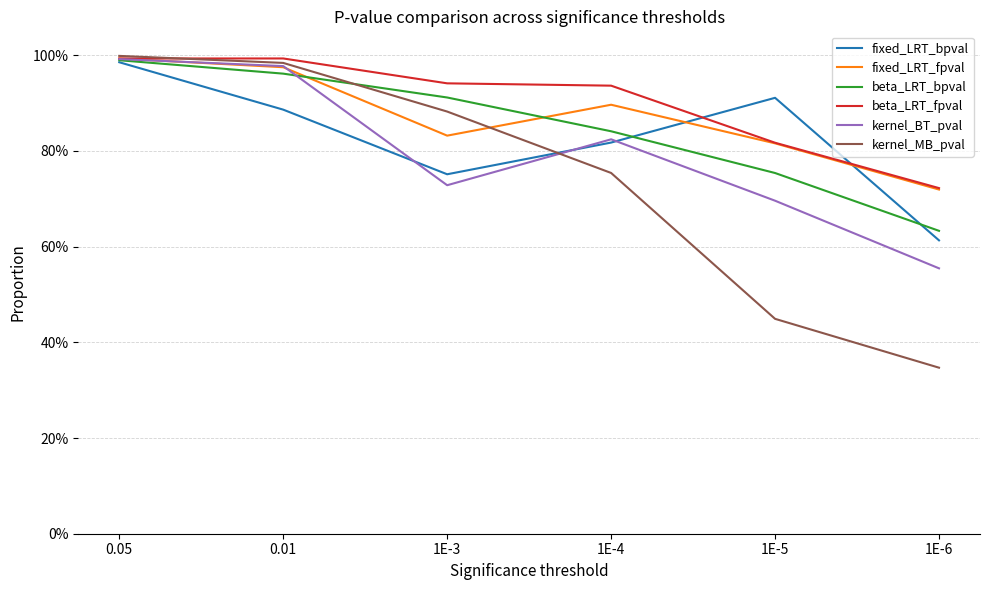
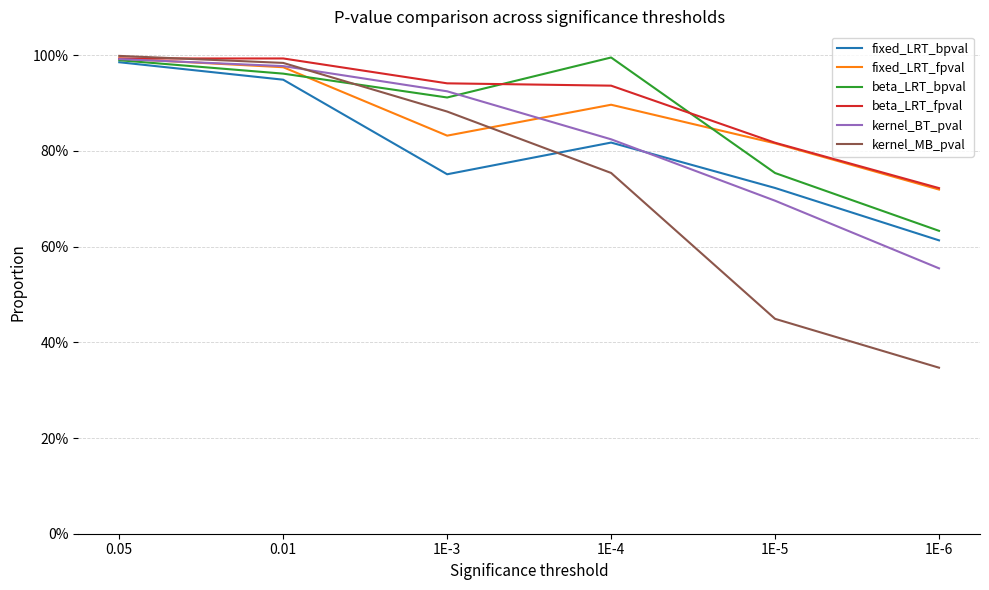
fixed_LRT_bpval, 0.01: 89% -> 95%
kernel_BT_pval, 1E-3: 73% -> 92%
beta_LRT_bpval, 1E-4: 84% -> 100%
fixed_LRT_bpval, 1E-5: 91% -> 72%
